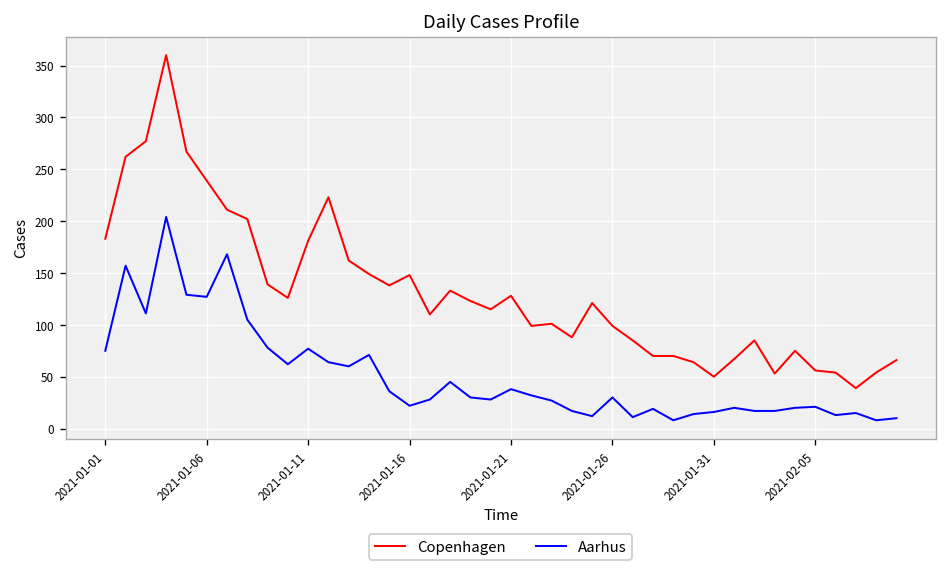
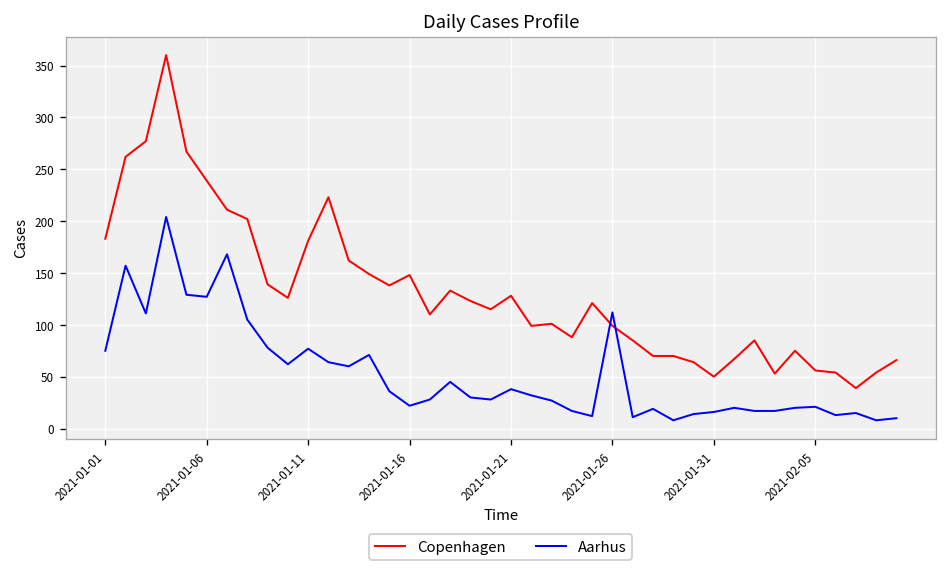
Aarhus, 2021-01-26: 30 -> 110
